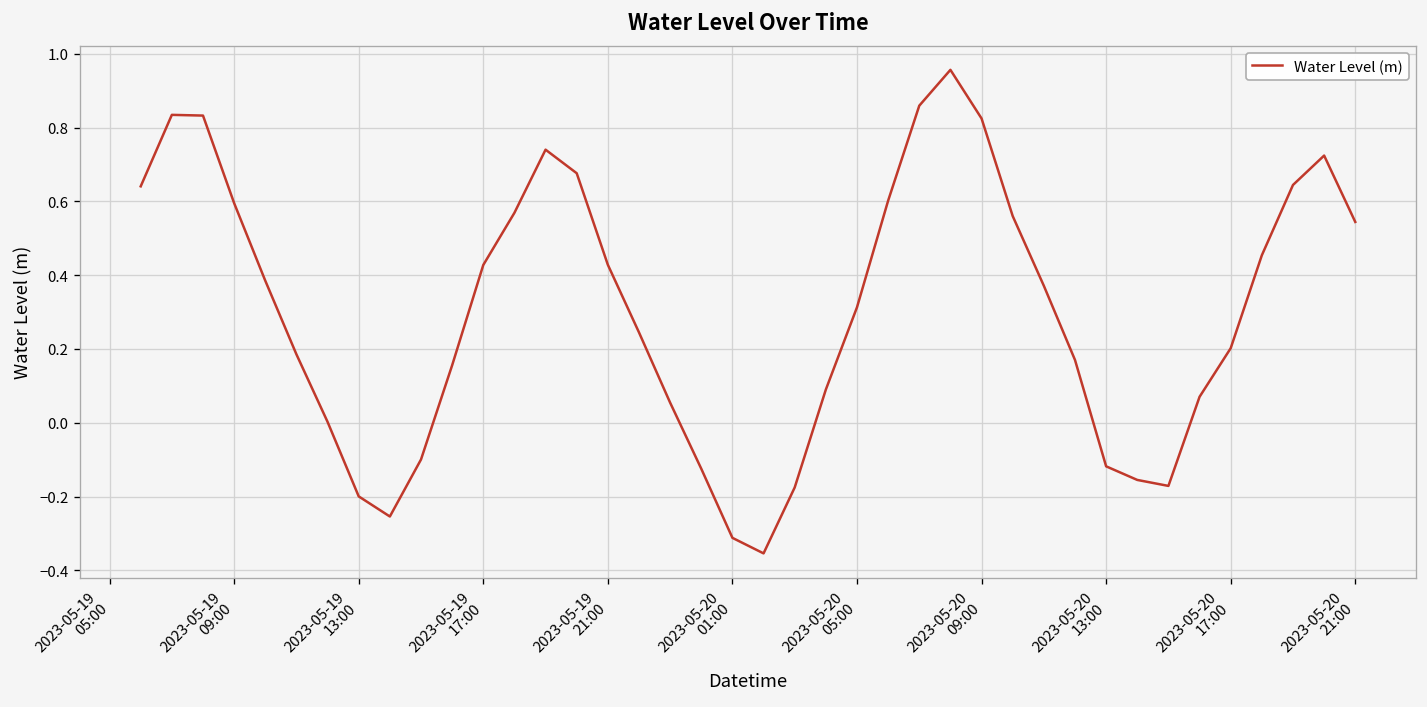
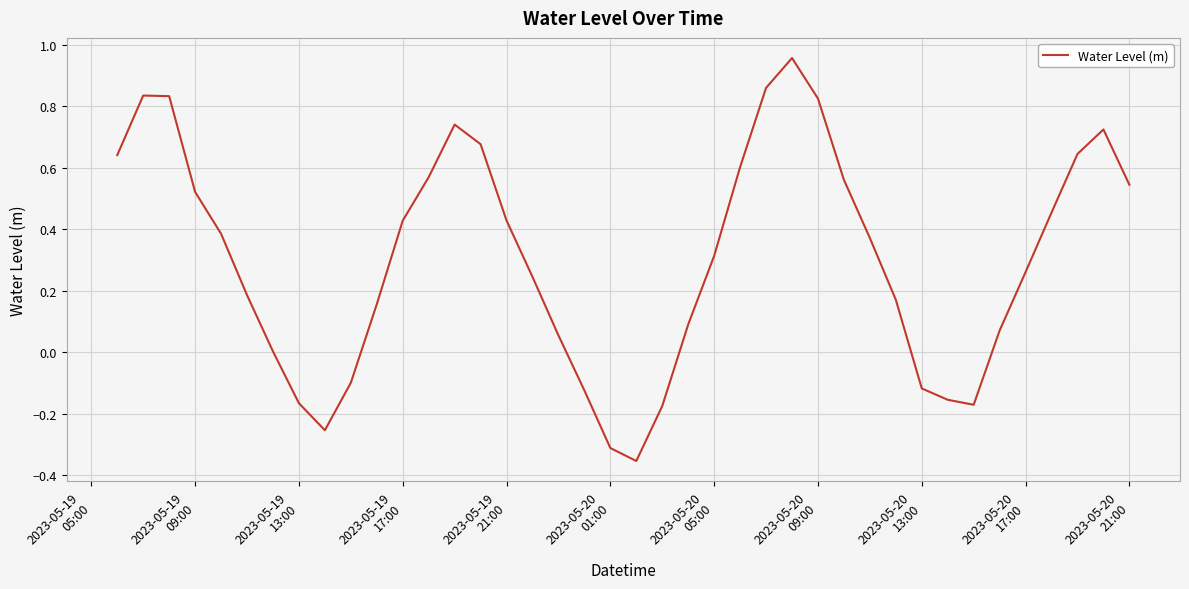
2023-05-19 09:00: 0.60 -> 0.52
2023-05-19 13:00: -0.20 -> -0.17
2023-05-20 17:00: 0.20 -> 0.26
